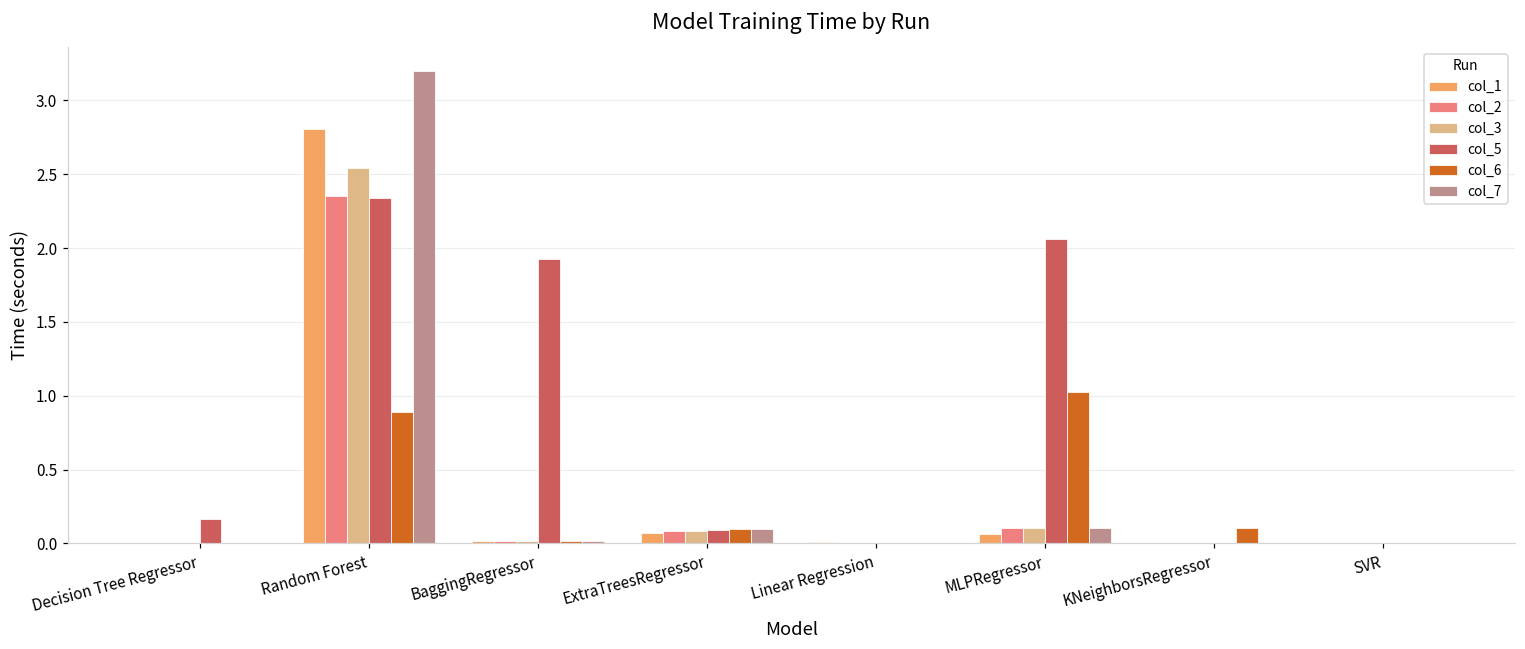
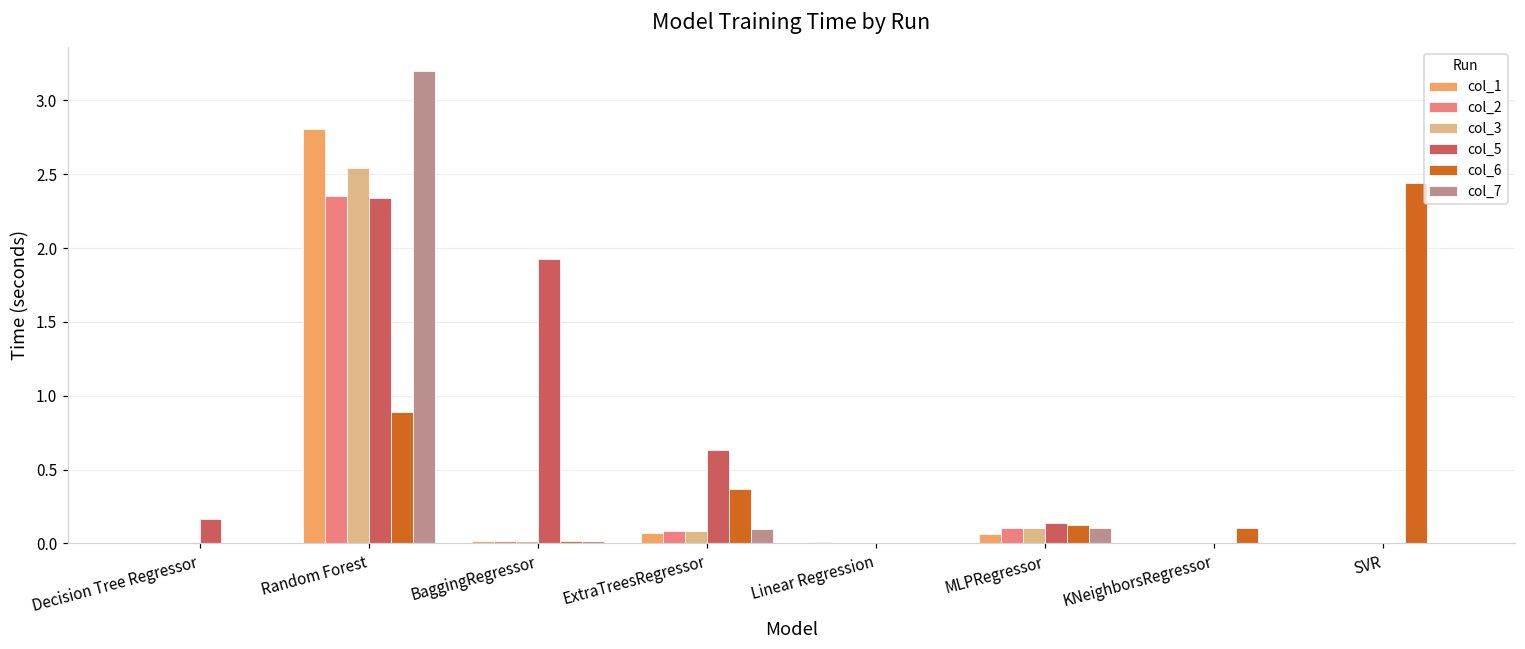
col_5, ExtraTreesRegressor: 0.09 -> 0.63
col_6, ExtraTreesRegressor: 0.10 -> 0.37
col_5, MLPRegressor: 2.06 -> 0.14
col_6, MLPRegressor: 1.02 -> 0.13
col_6, SVR: 0.00 -> 2.44
